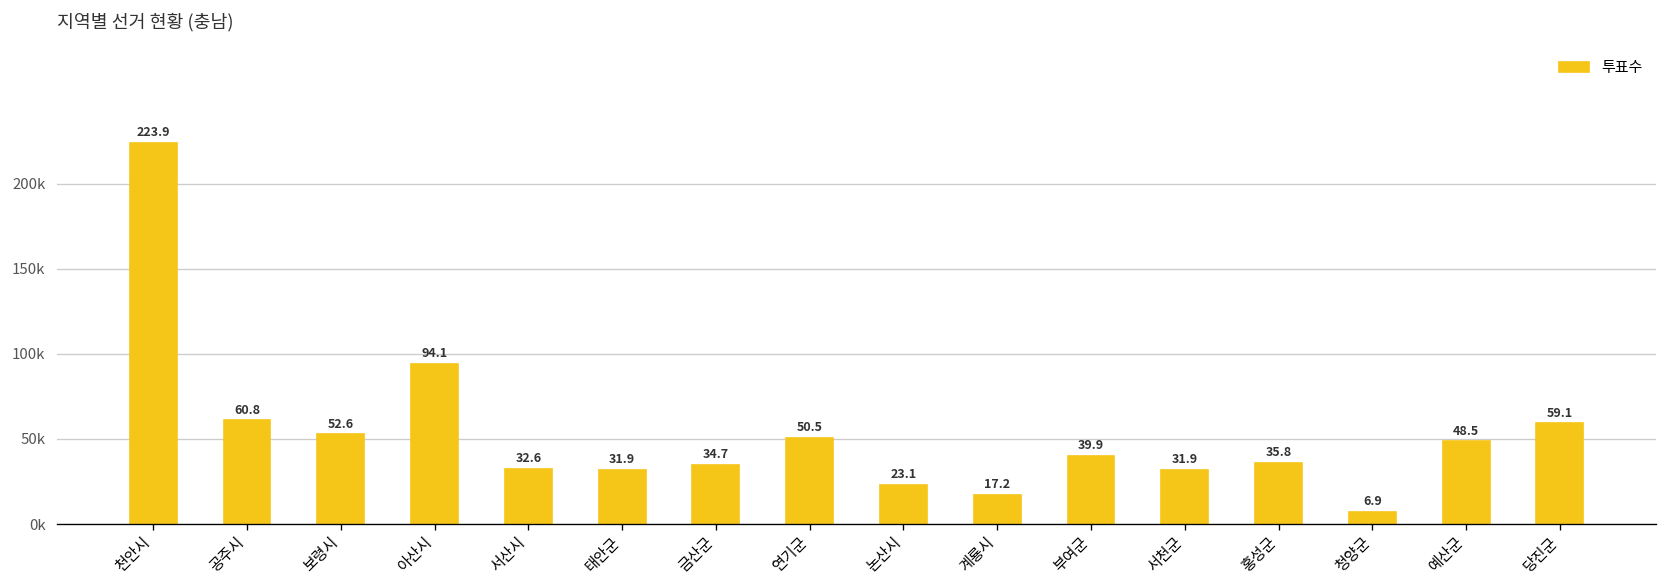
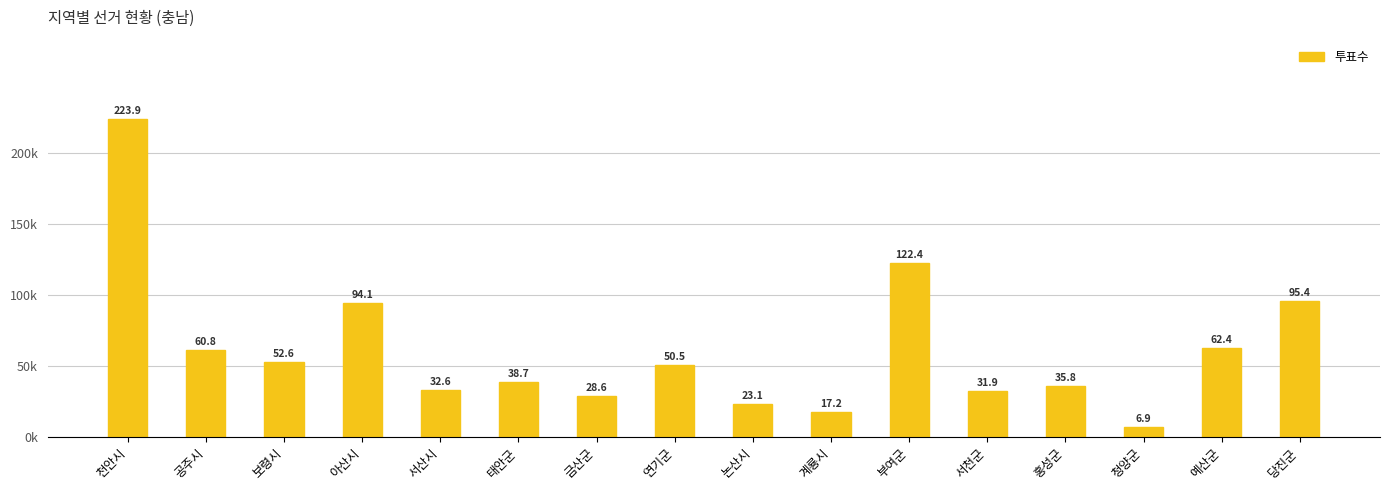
태안군: 31.9 -> 38.7
금산군: 34.7 -> 28.6
부여군: 39.9 -> 122.4
예산군: 48.5 -> 62.4
당진군: 59.1 -> 95.4
